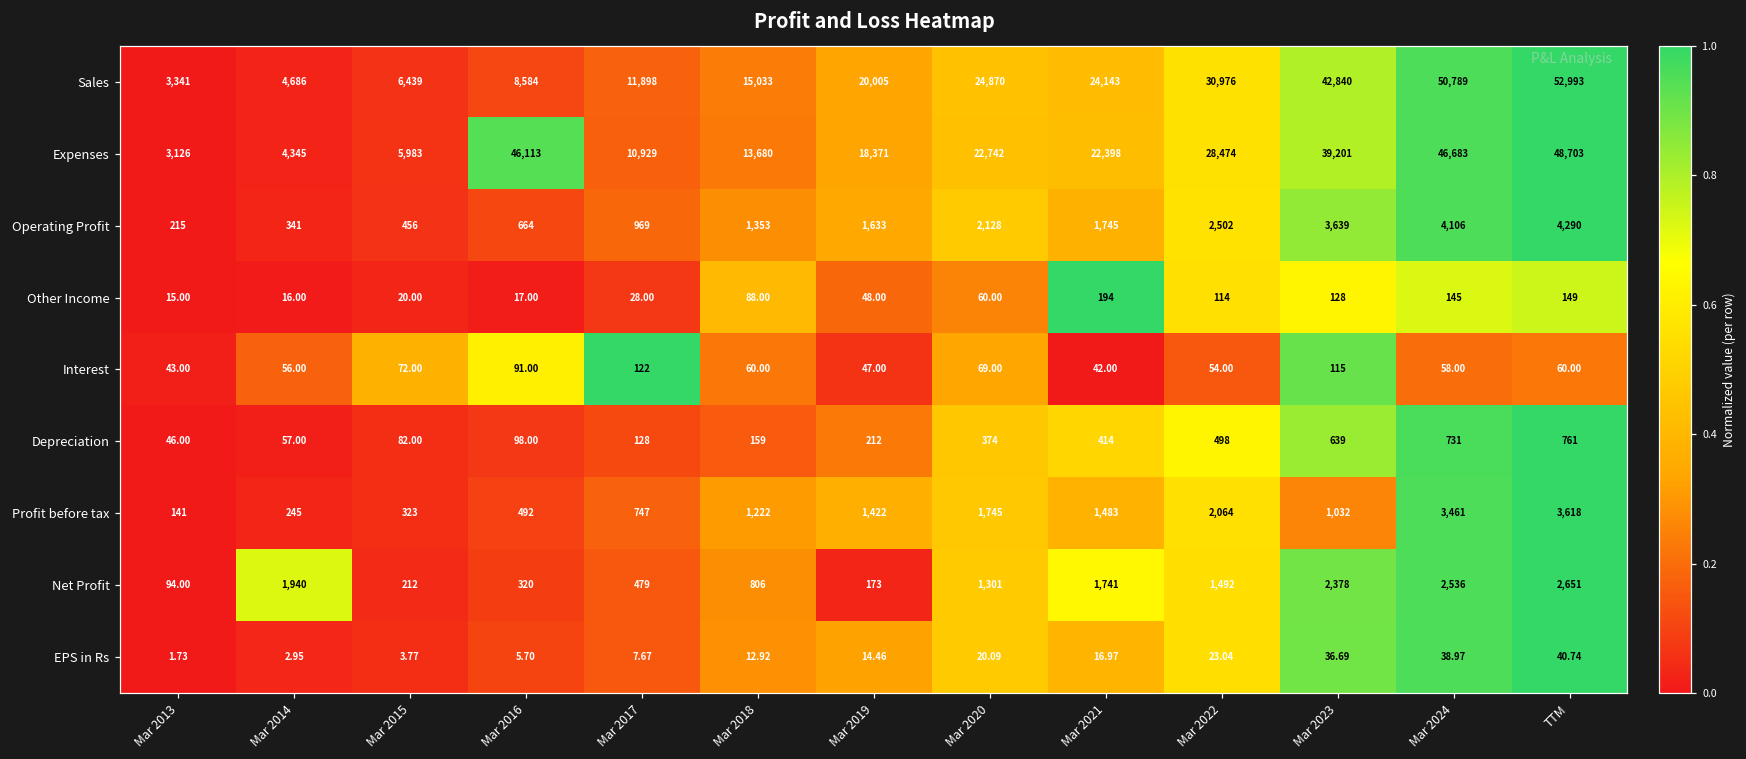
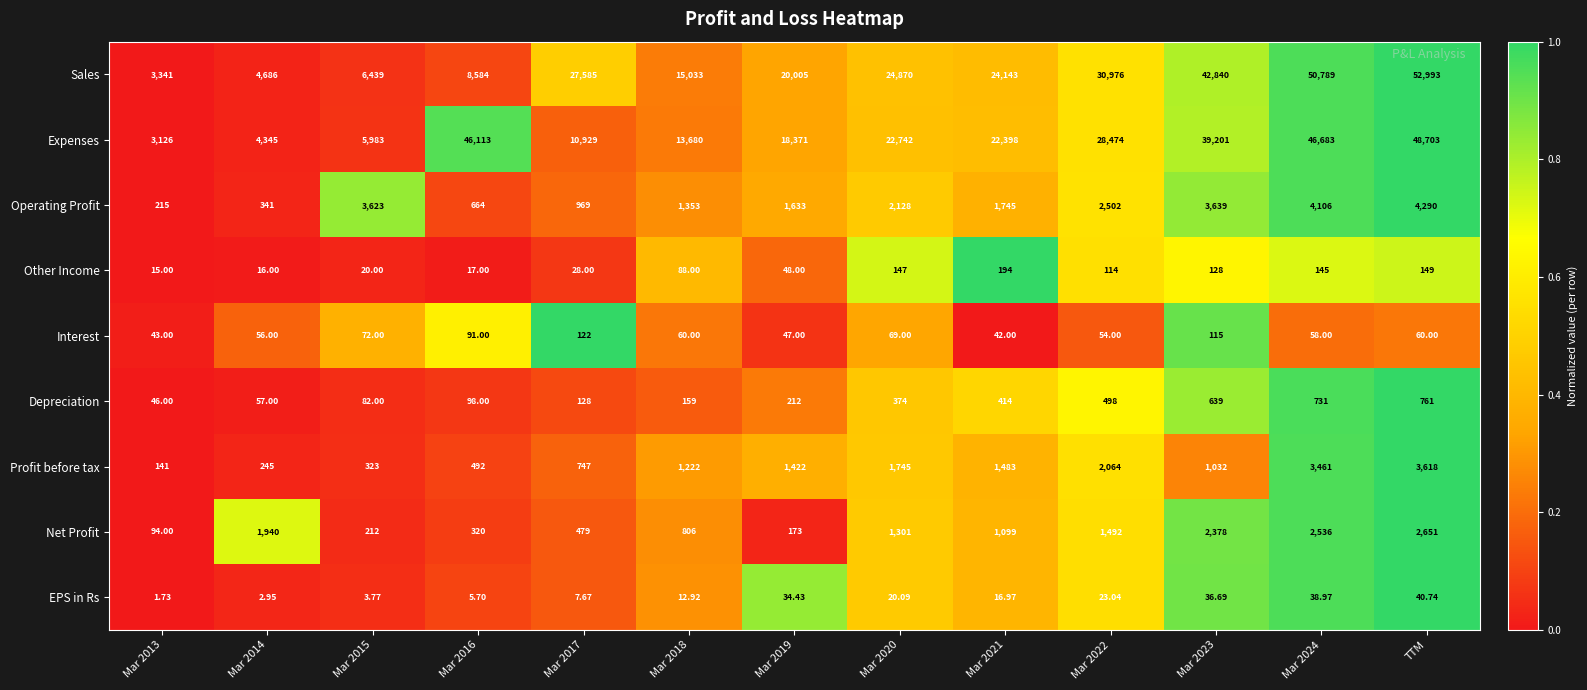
Sales, Mar 2017: 11,898 -> 27,585
Operating Profit, Mar 2015: 456 -> 3,623
Other Income, Mar 2020: 60.00 -> 147
Net Profit, Mar 2021: 1,741 -> 1,099
EPS in Rs, Mar 2019: 14.46 -> 34.43
